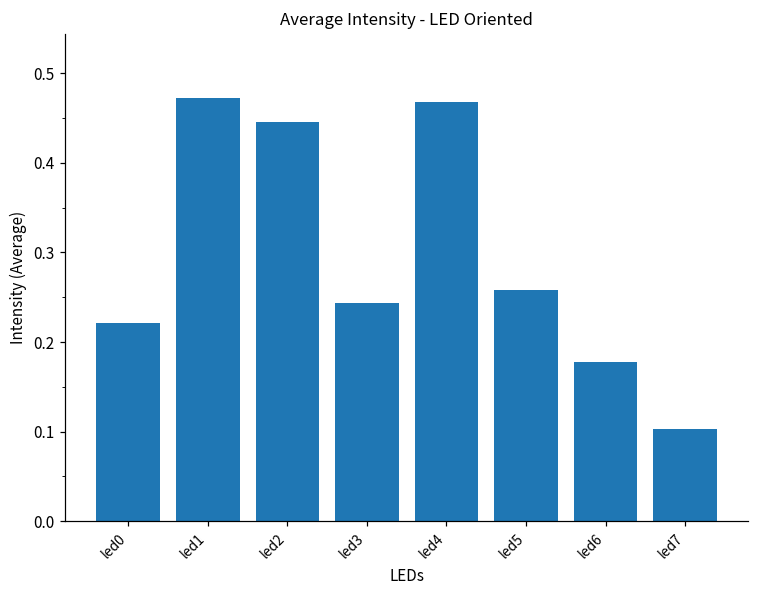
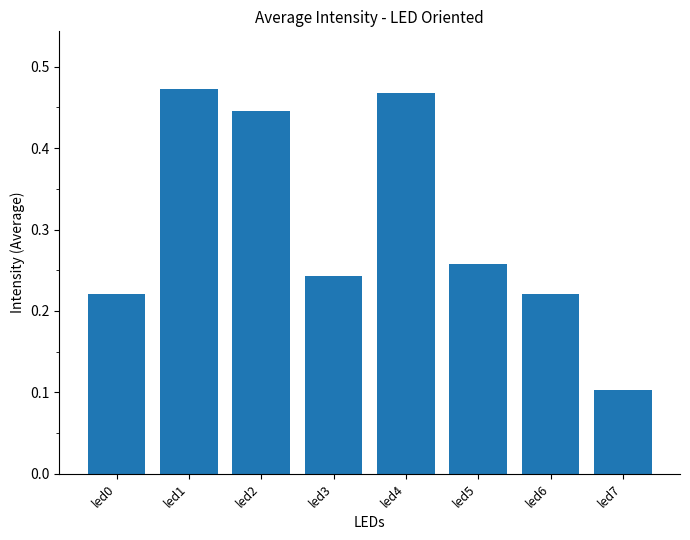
led6: 0.18 -> 0.22
